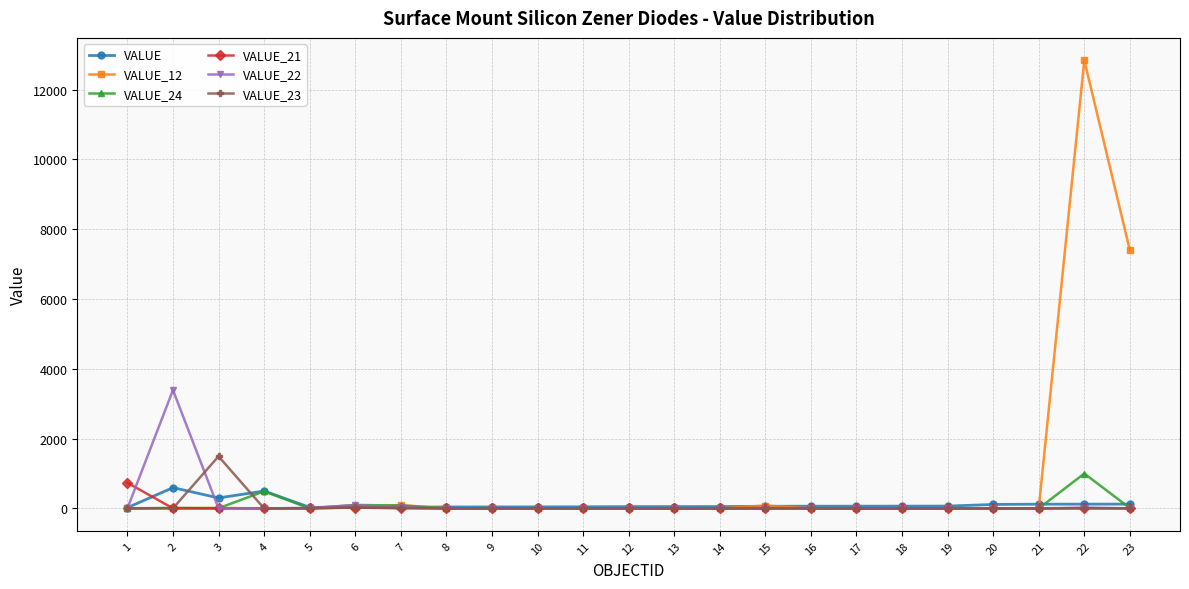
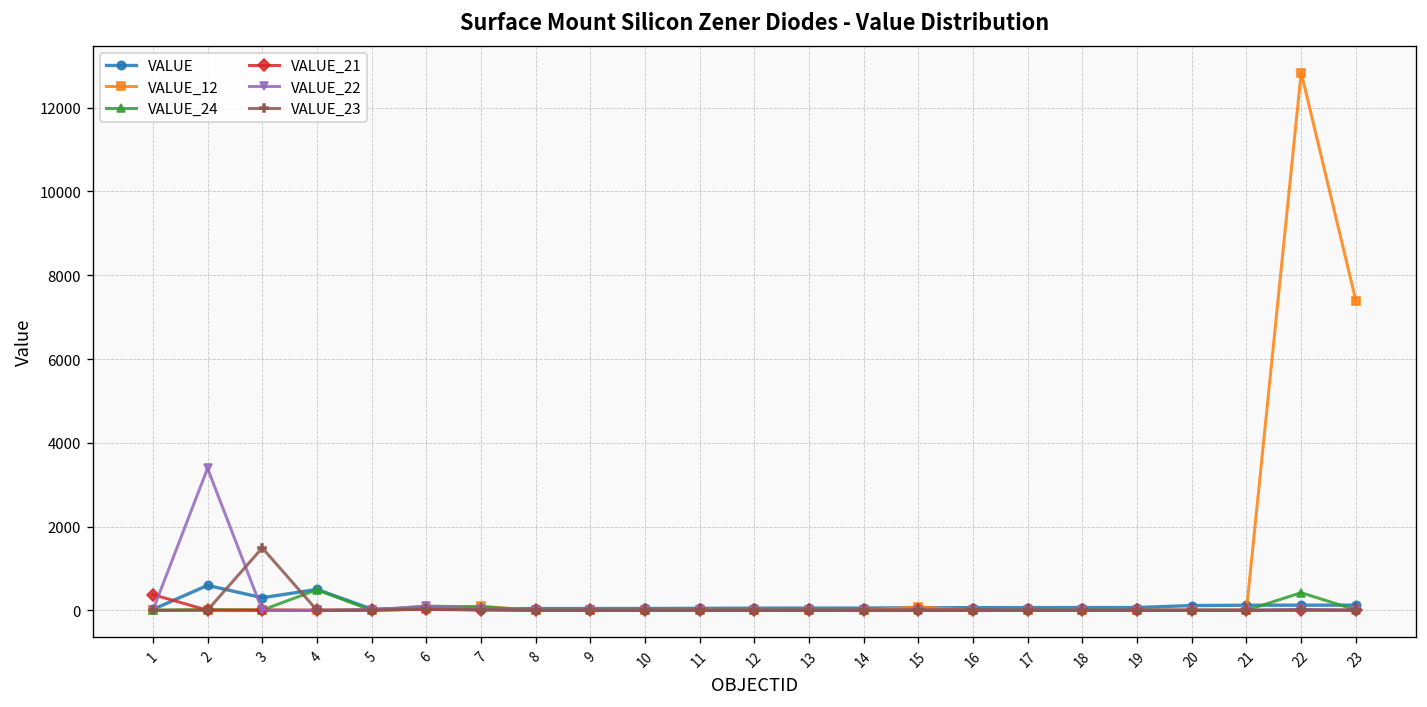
VALUE_21, 1: 700 -> 400
VALUE_24, 22: 1000 -> 400
